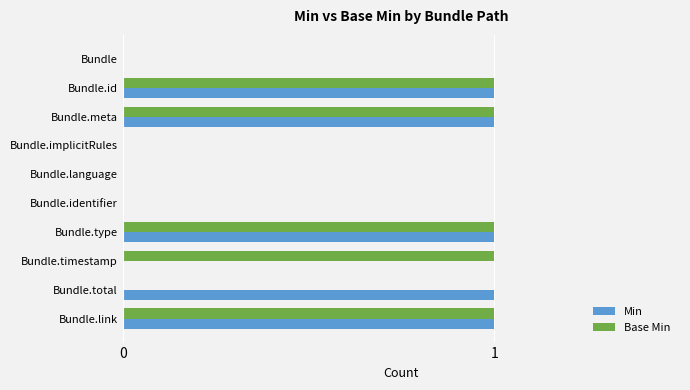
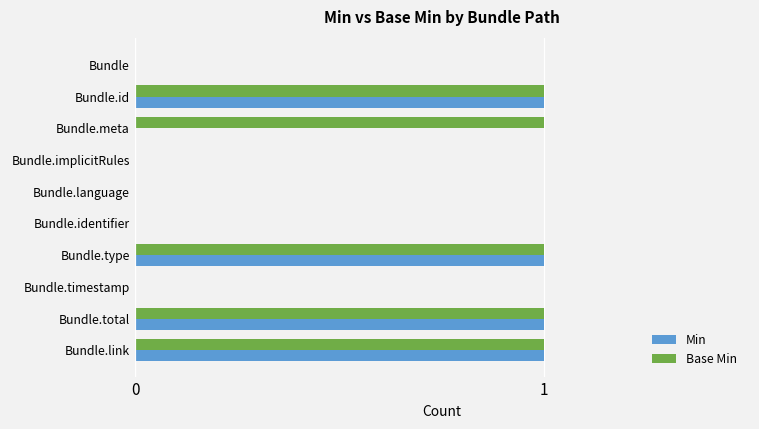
Min, Bundle.meta: 1 -> 0
Base Min, Bundle.timestamp: 1 -> 0
Base Min, Bundle.total: 0 -> 1
